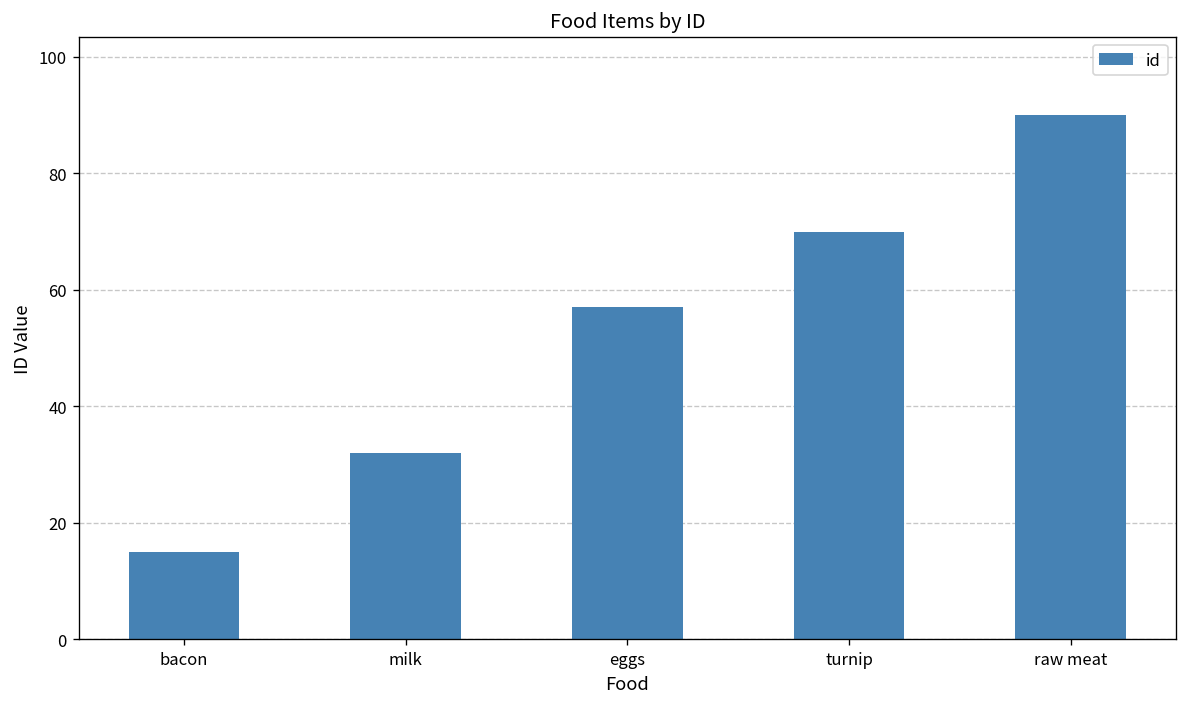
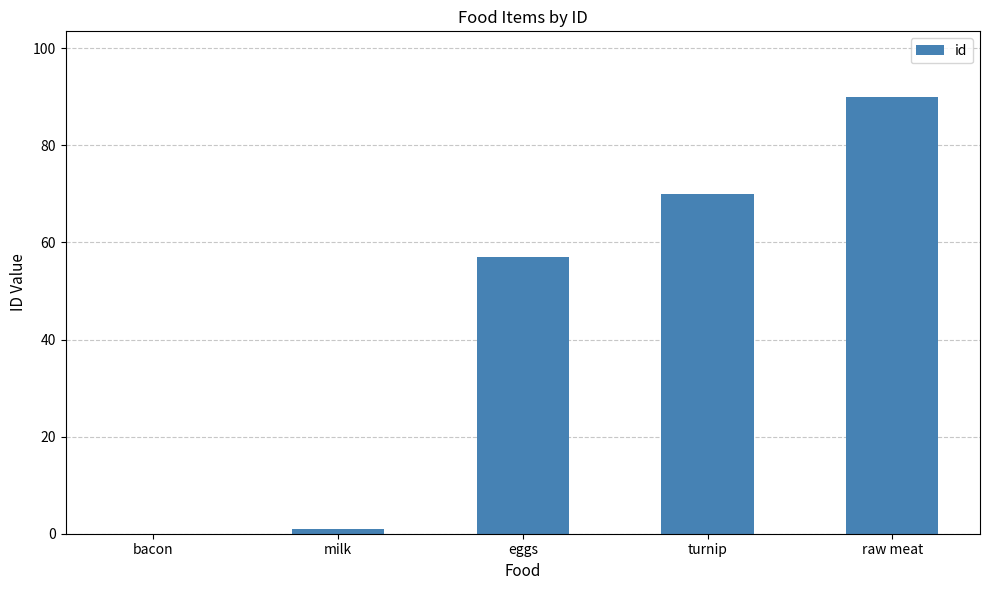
bacon: 15 -> 0
milk: 32 -> 1
